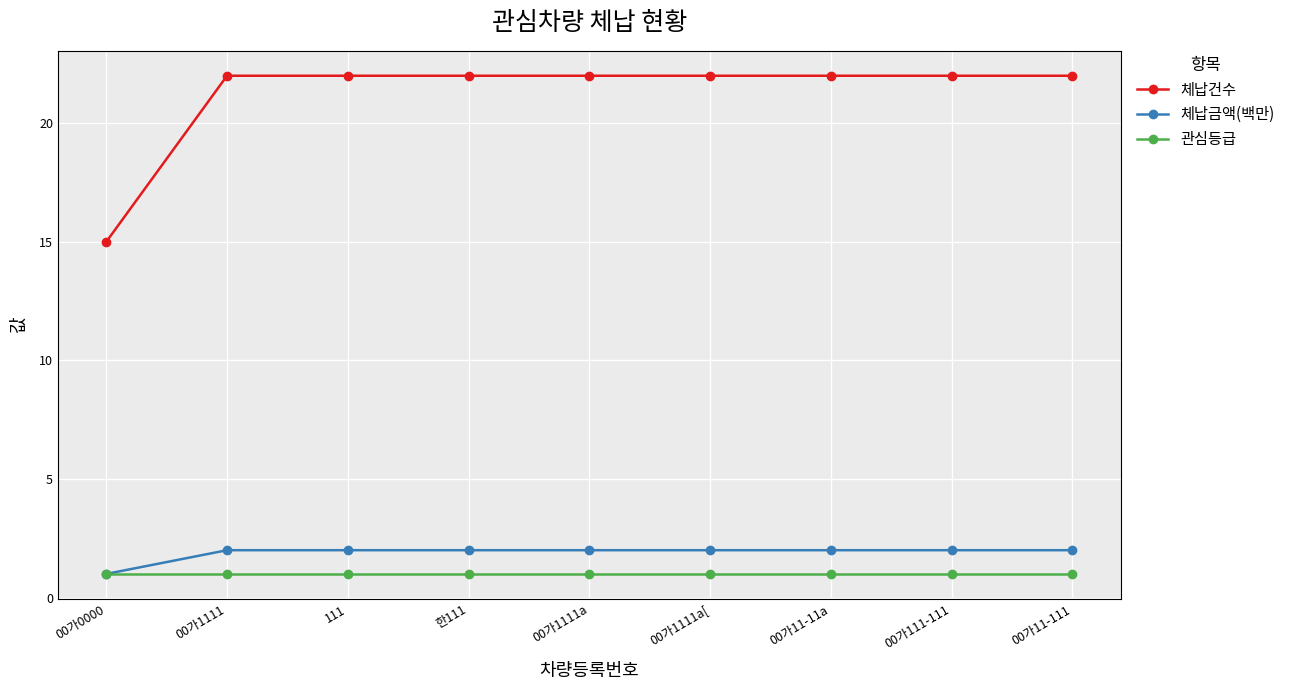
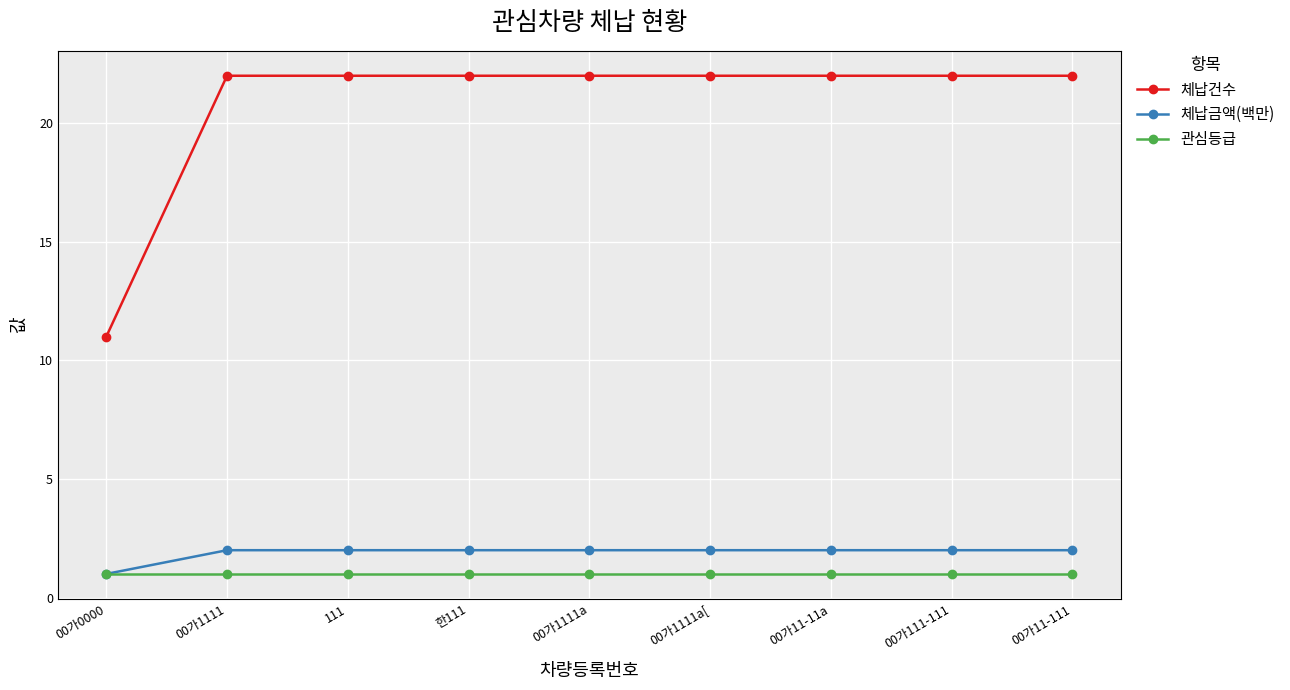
체납건수, 00가0000: 15 -> 11
